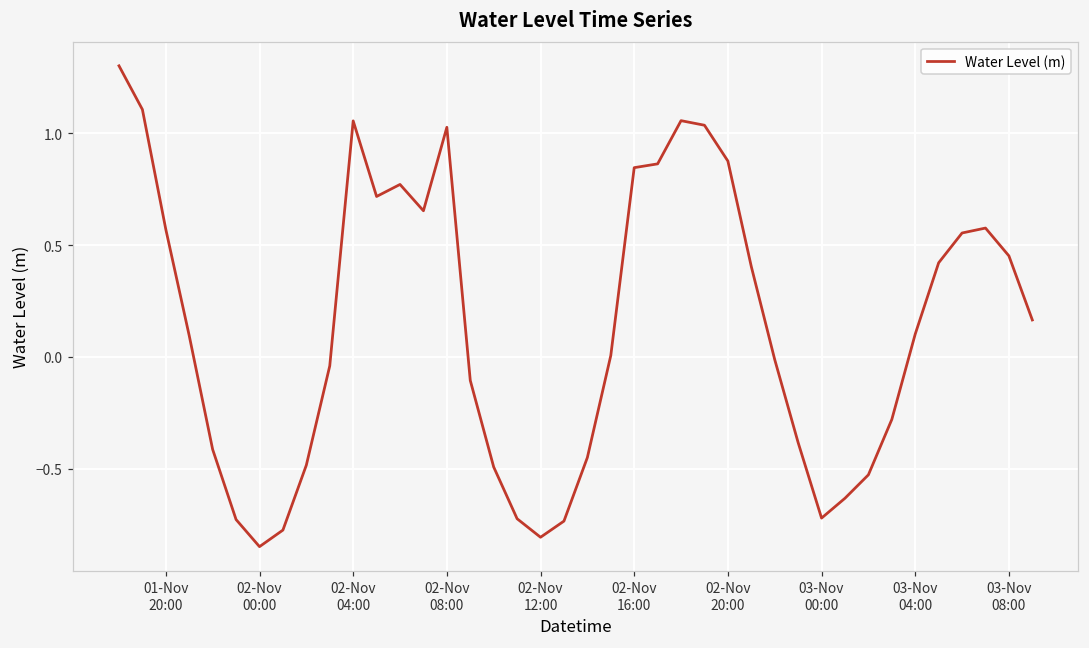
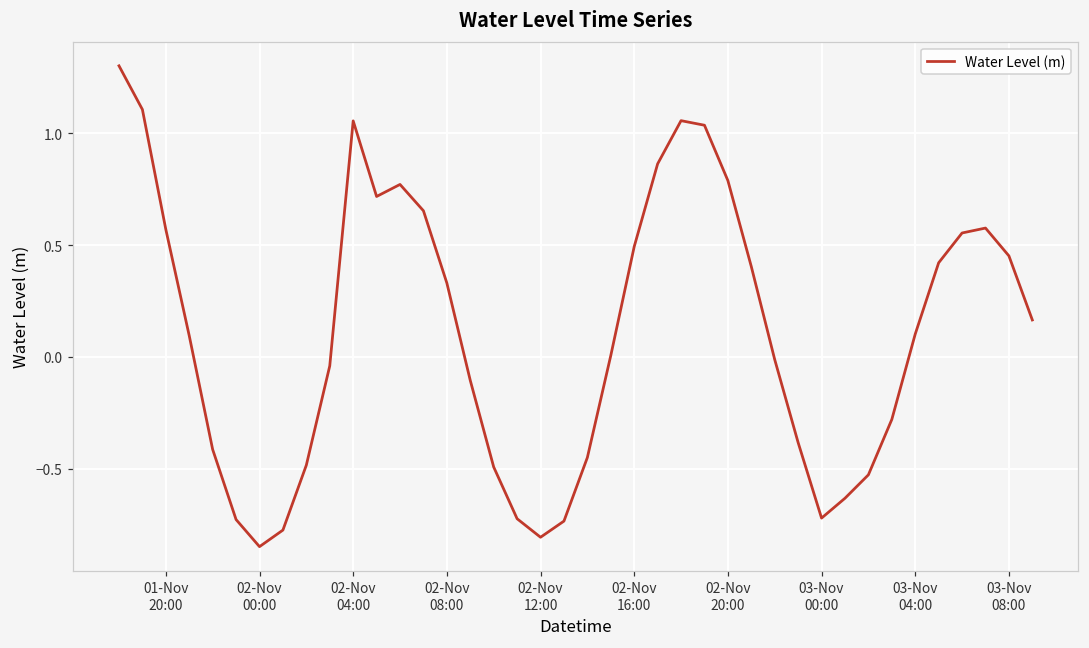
02-Nov 08:00: 1.03 -> 0.33
02-Nov 16:00: 0.85 -> 0.49
02-Nov 20:00: 0.88 -> 0.79
